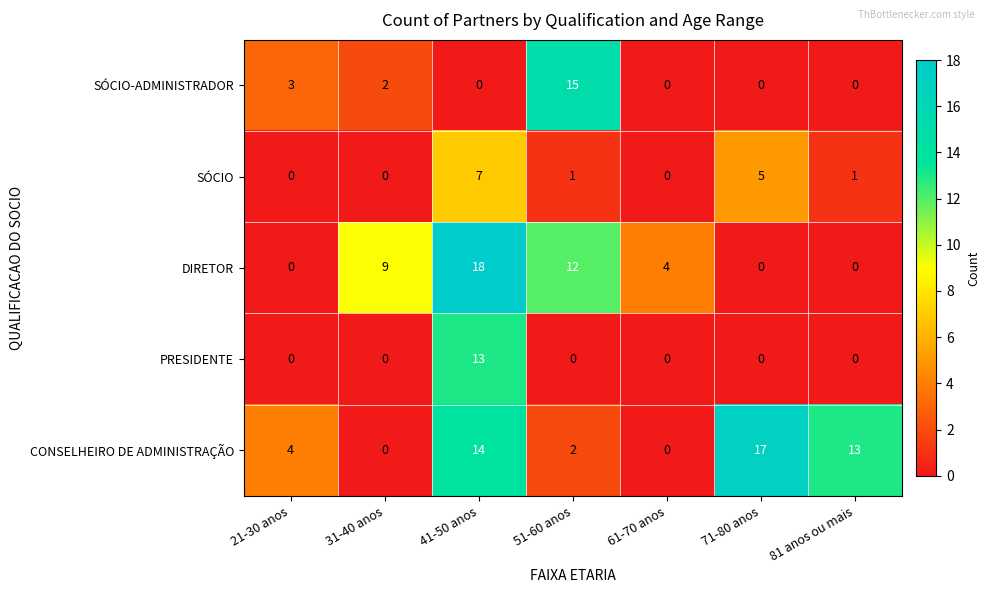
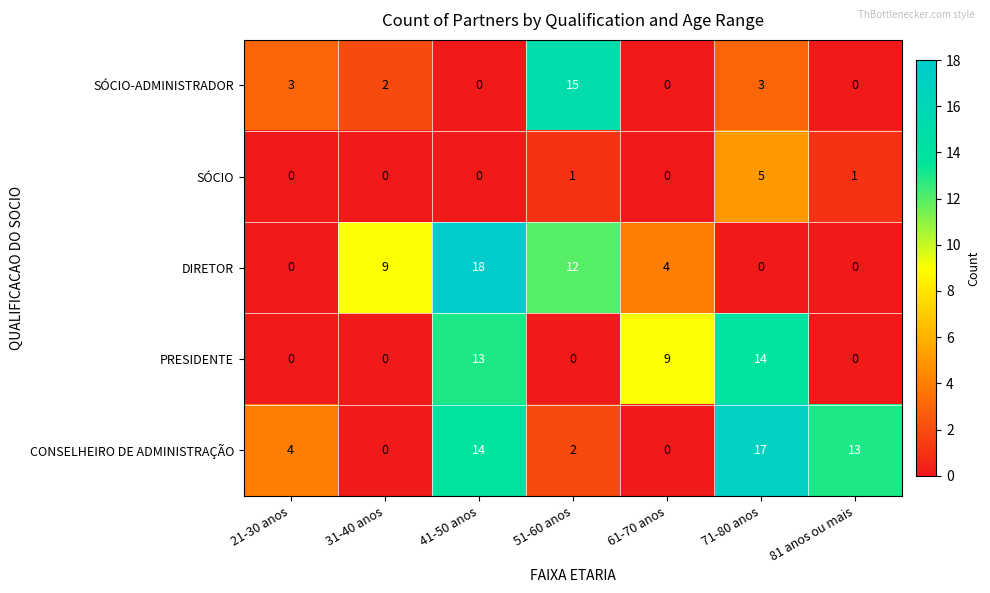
SÓCIO-ADMINISTRADOR, 71-80 anos: 0 -> 3
SÓCIO, 41-50 anos: 7 -> 0
PRESIDENTE, 61-70 anos: 0 -> 9
PRESIDENTE, 71-80 anos: 0 -> 14
